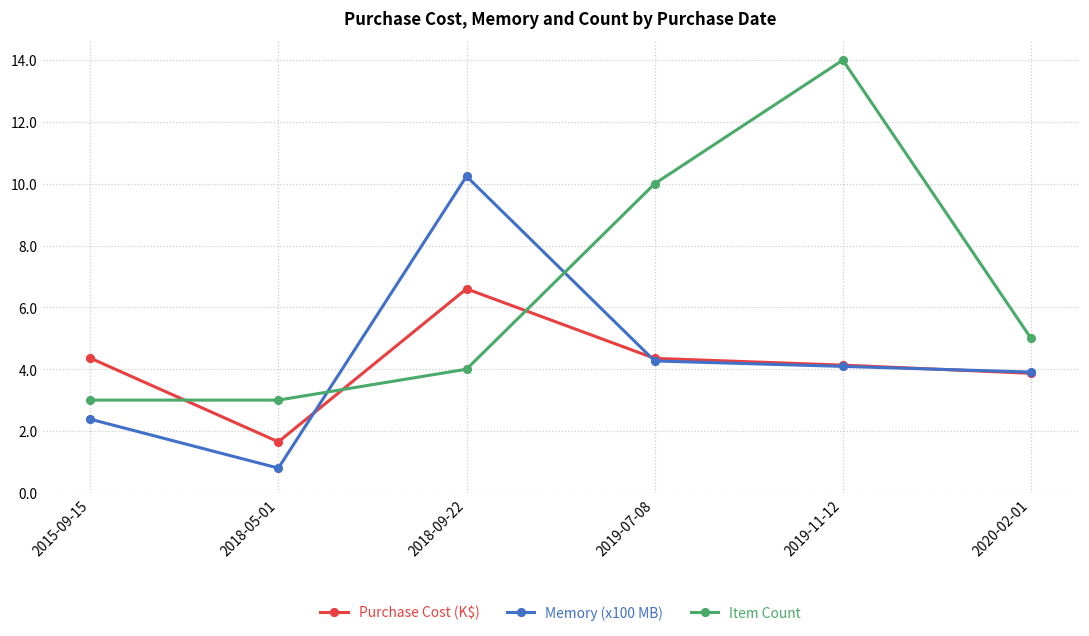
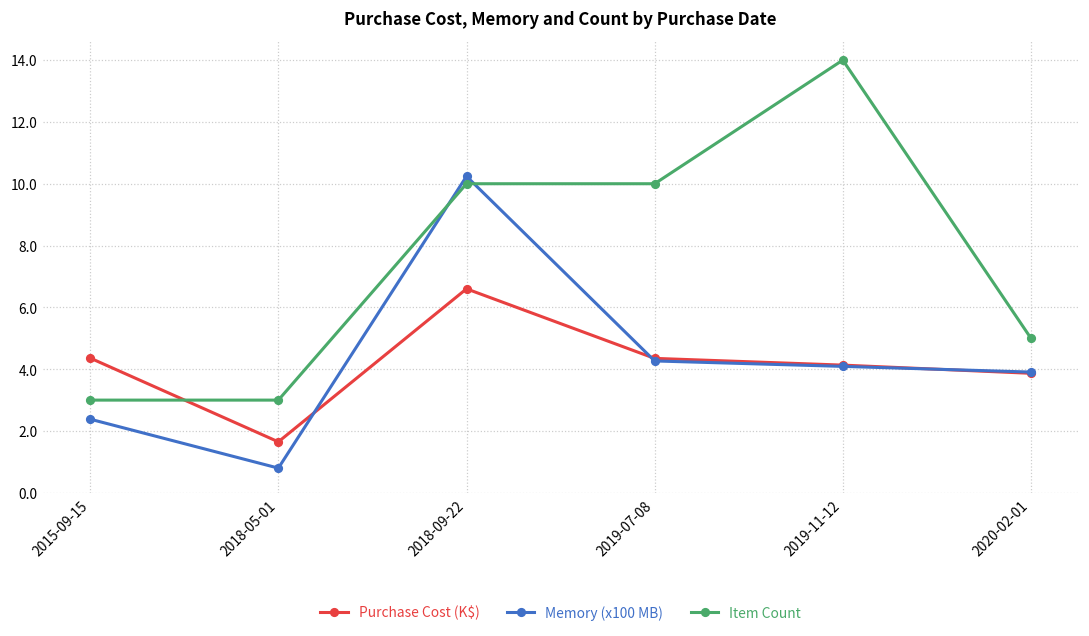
Item Count, 2018-09-22: 4 -> 10
